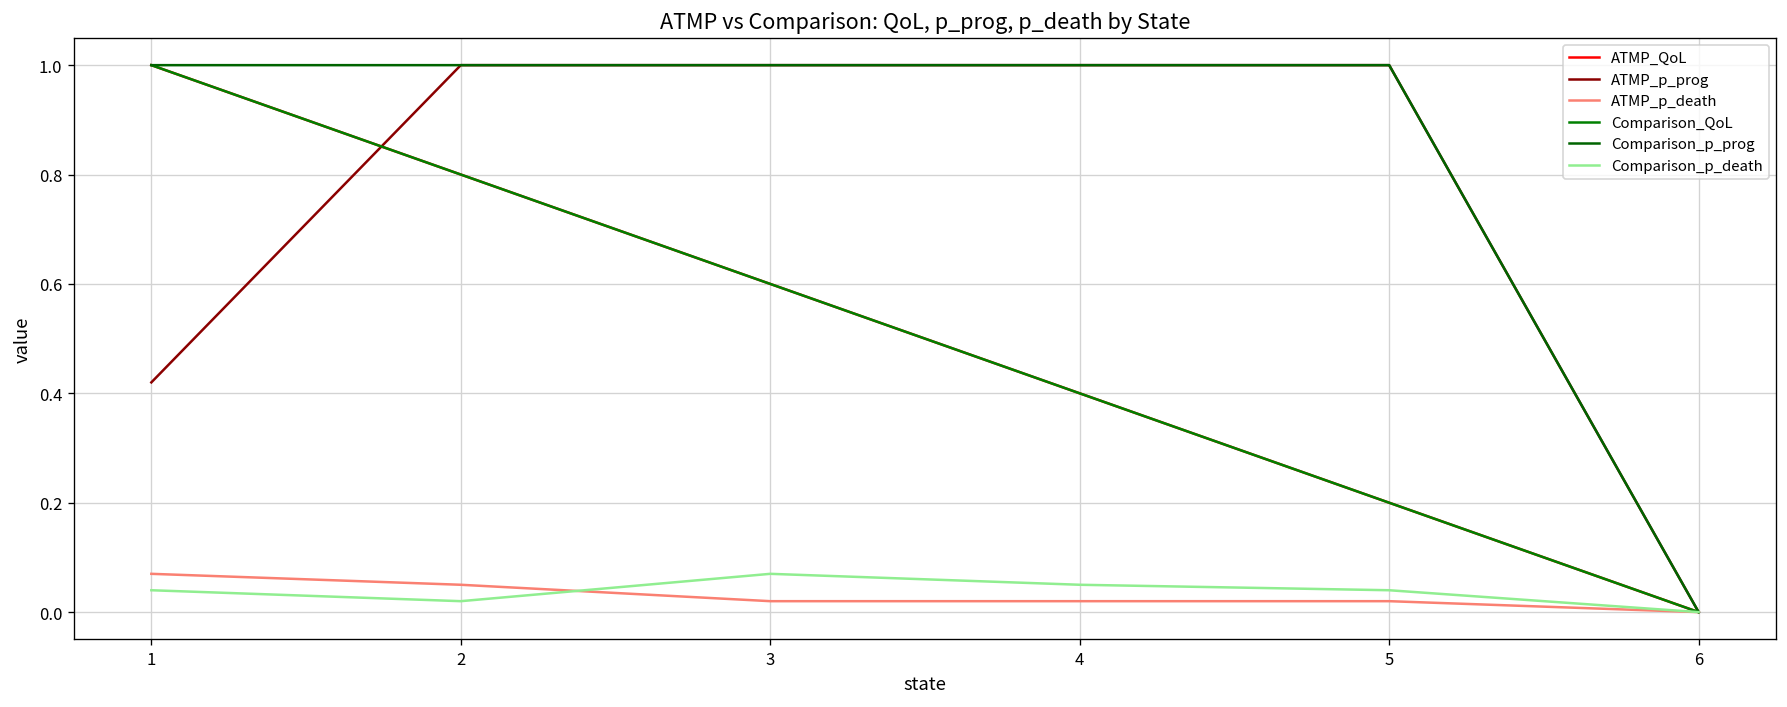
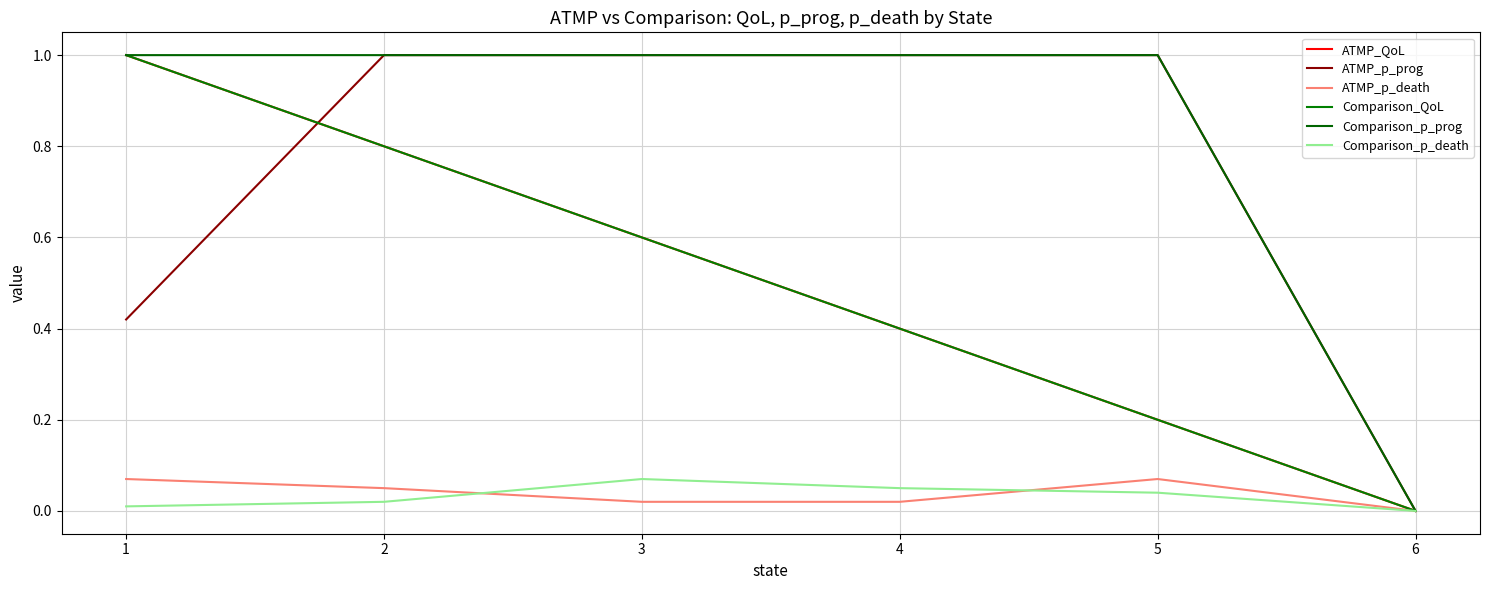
Comparison_p_death, 1: 0.04 -> 0.01
ATMP_p_death, 5: 0.02 -> 0.07
